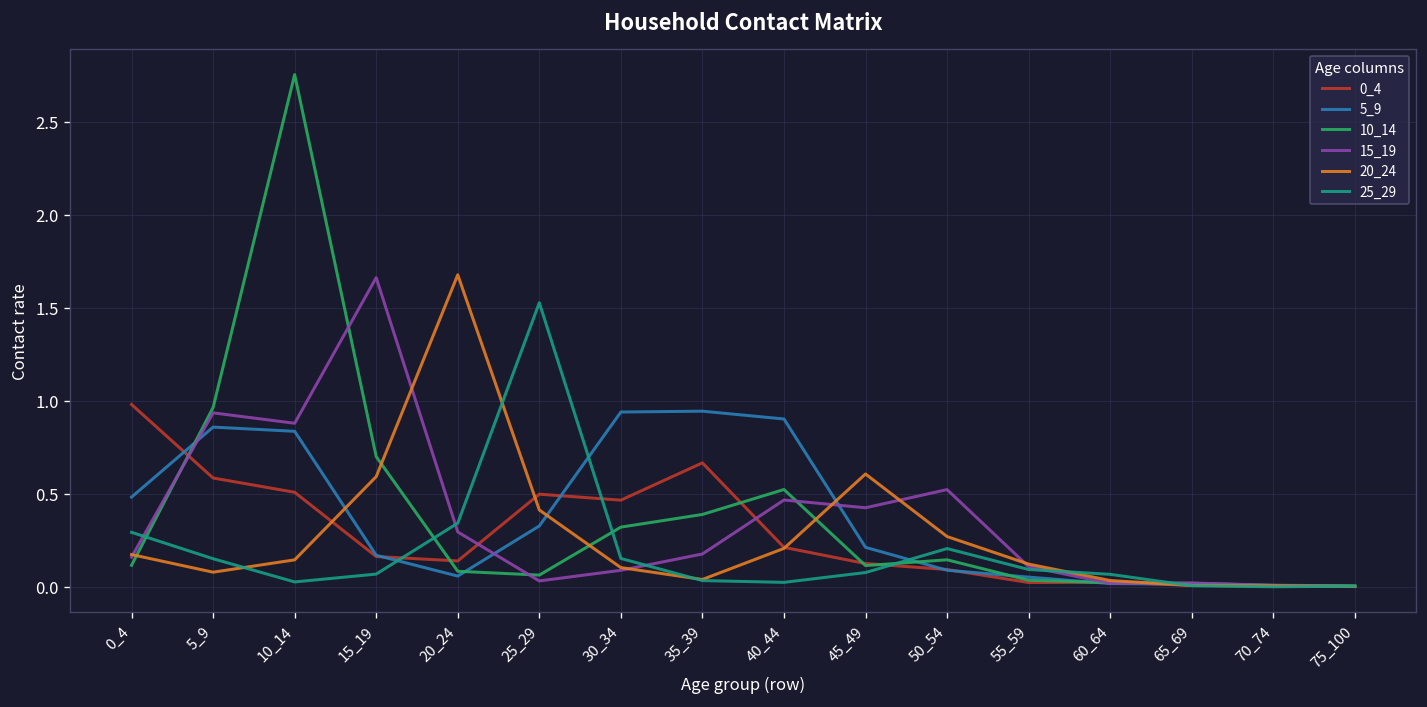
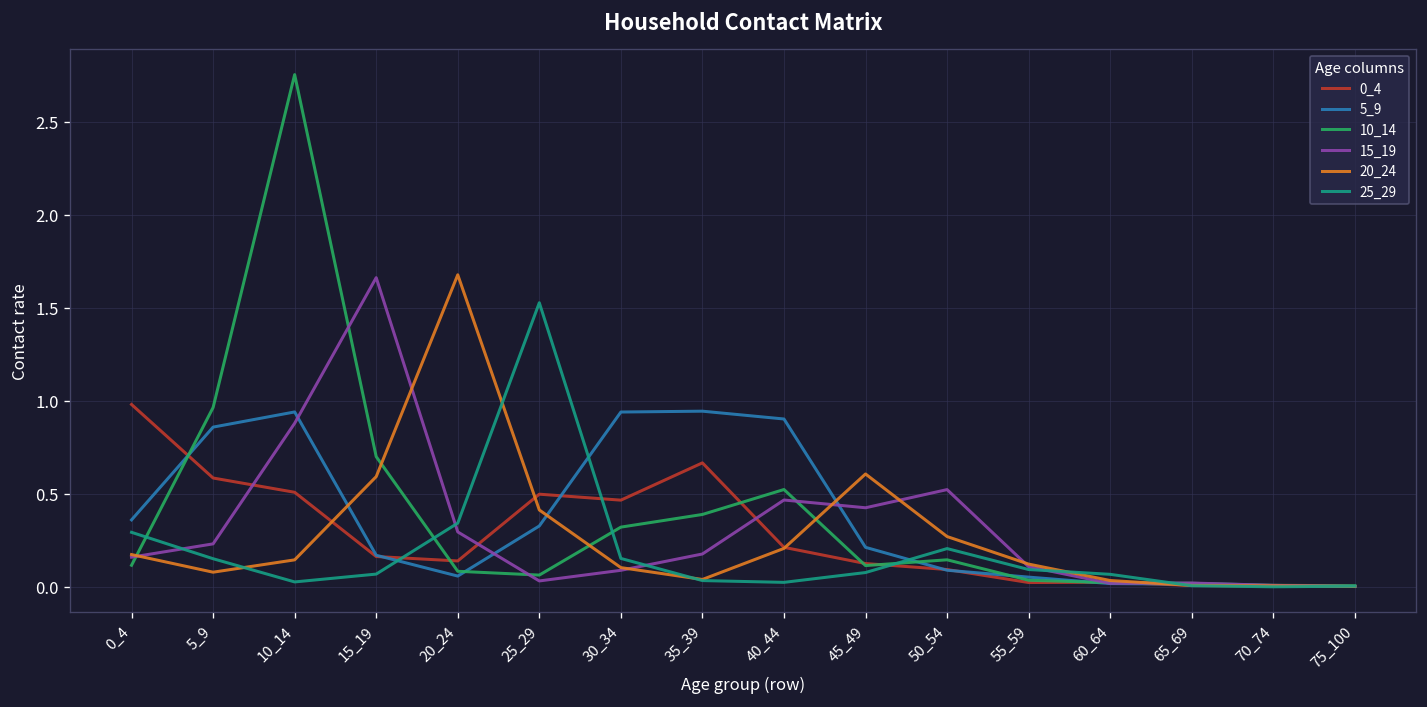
5_9, 0_4: 0.48 -> 0.36
15_19, 5_9: 0.94 -> 0.23
5_9, 10_14: 0.84 -> 0.94
